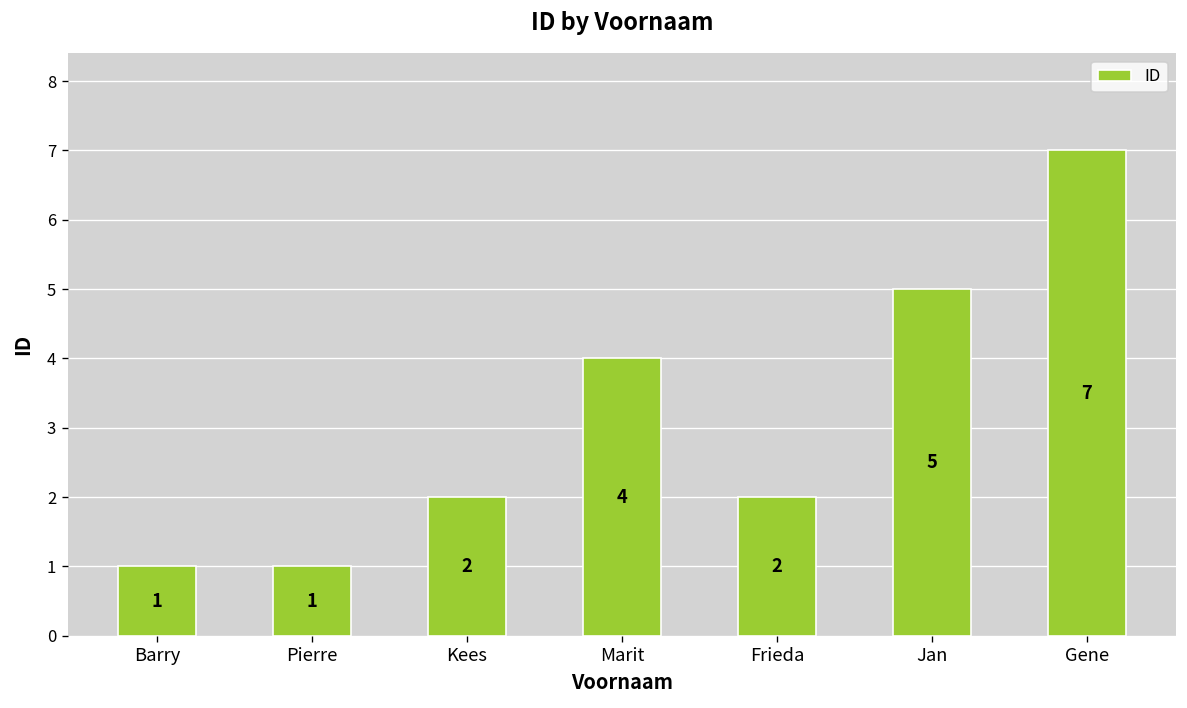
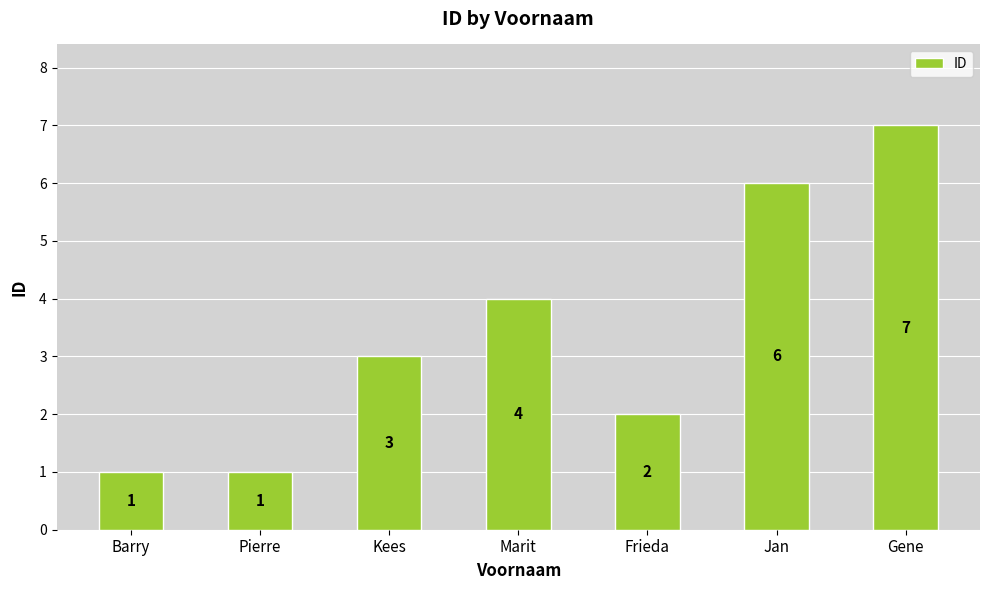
Kees: 2 -> 3
Jan: 5 -> 6
